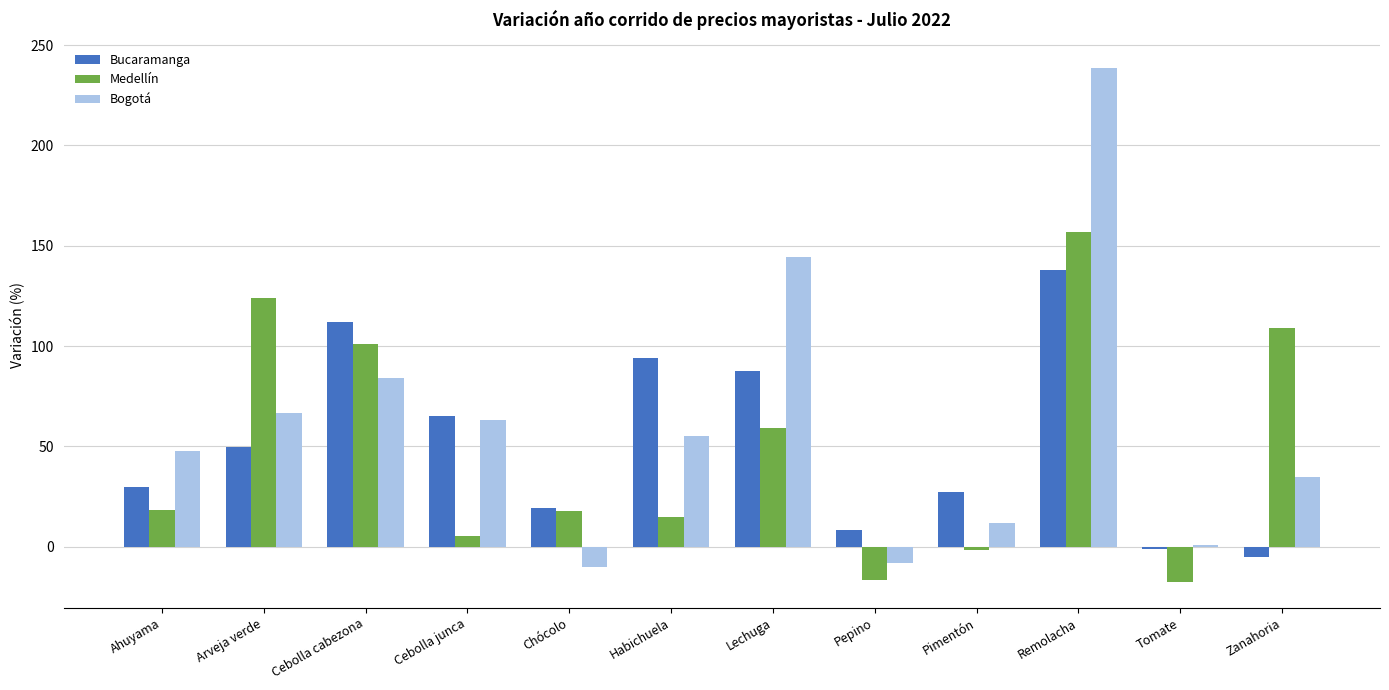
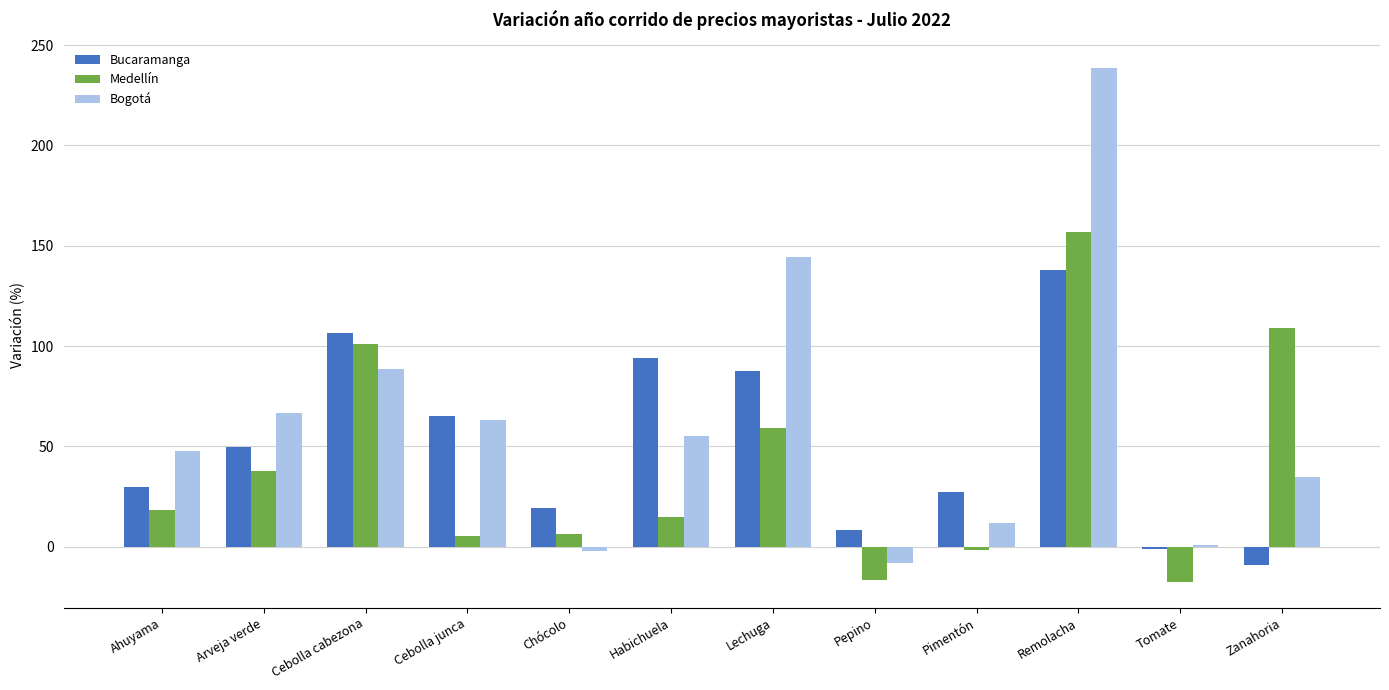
Medellín, Arveja verde: 124 -> 38
Bucaramanga, Cebolla cabezona: 112 -> 106
Bogotá, Cebolla cabezona: 84 -> 89
Medellín, Chócolo: 18 -> 6
Bogotá, Chócolo: -10 -> -2
Bucaramanga, Zanahoria: -5 -> -9
